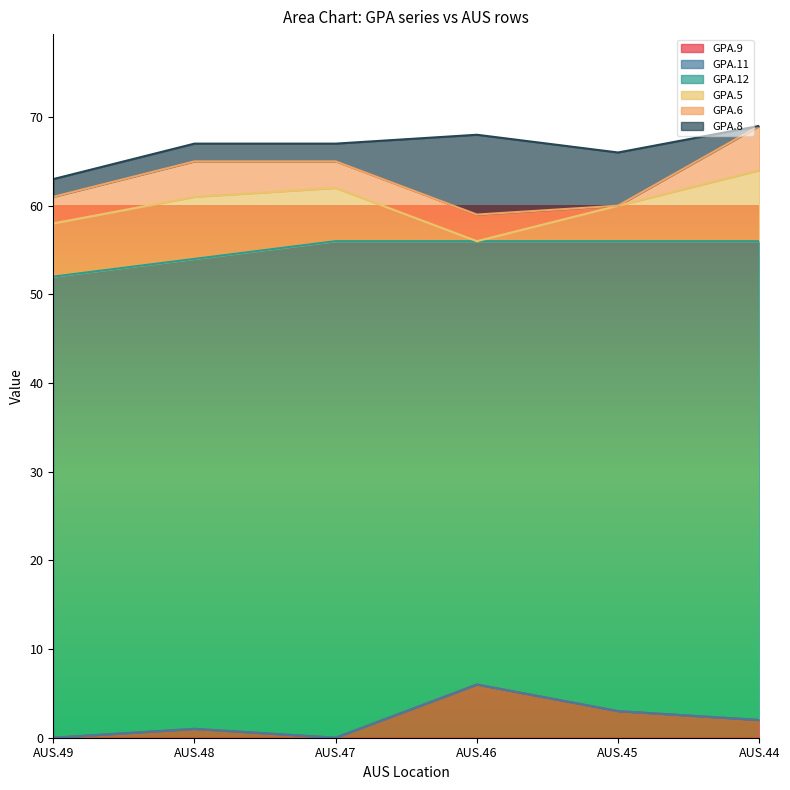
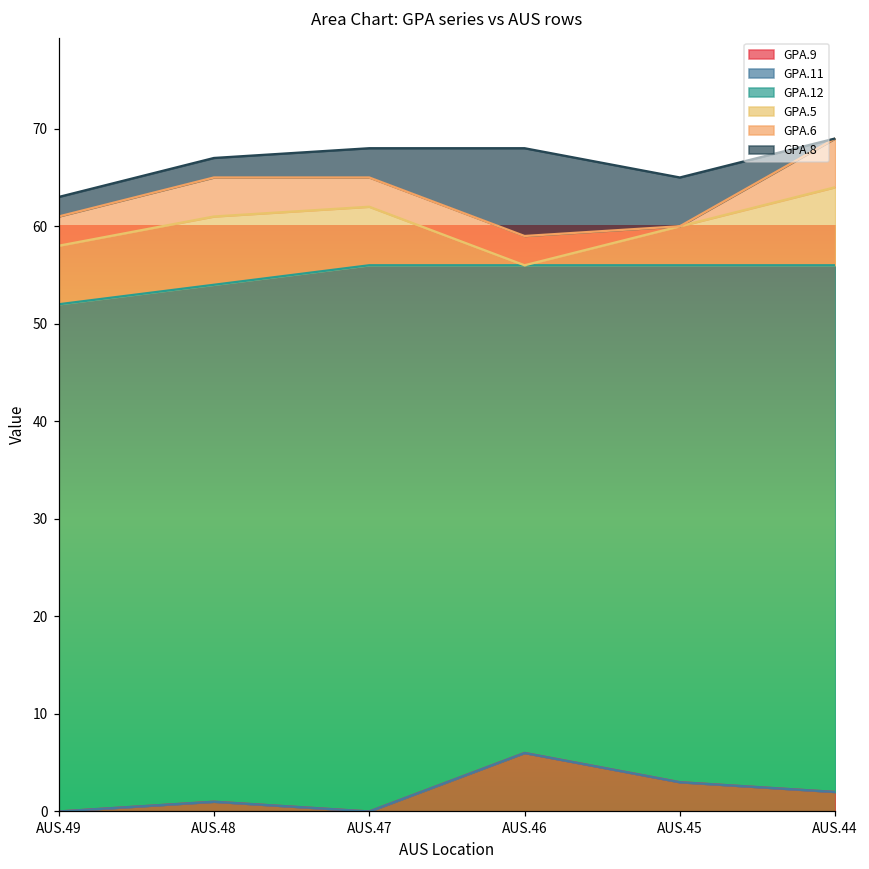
GPA.8, AUS.47: 2 -> 3
GPA.8, AUS.45: 6 -> 5
